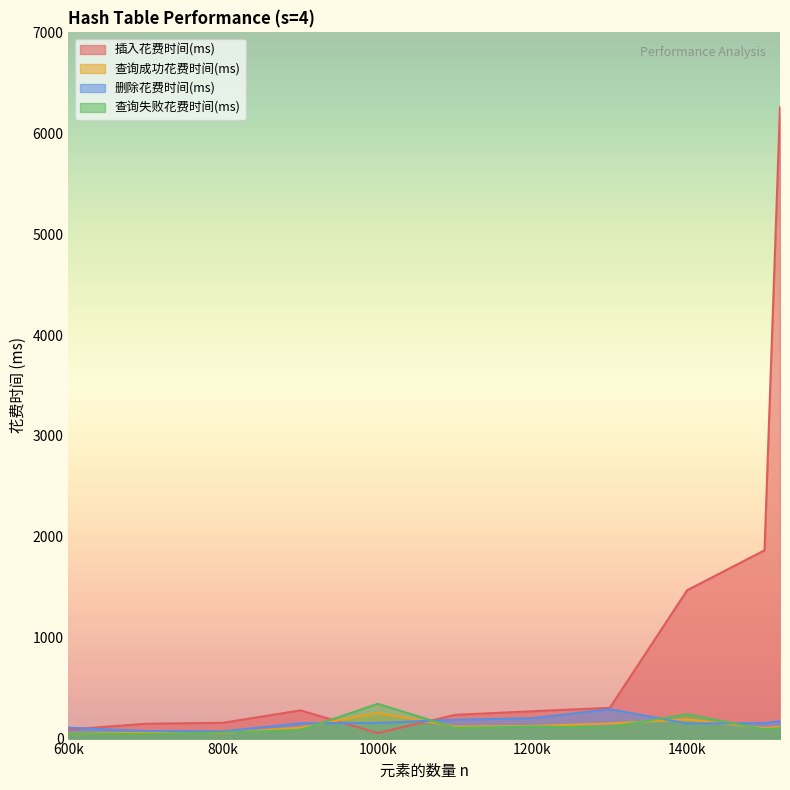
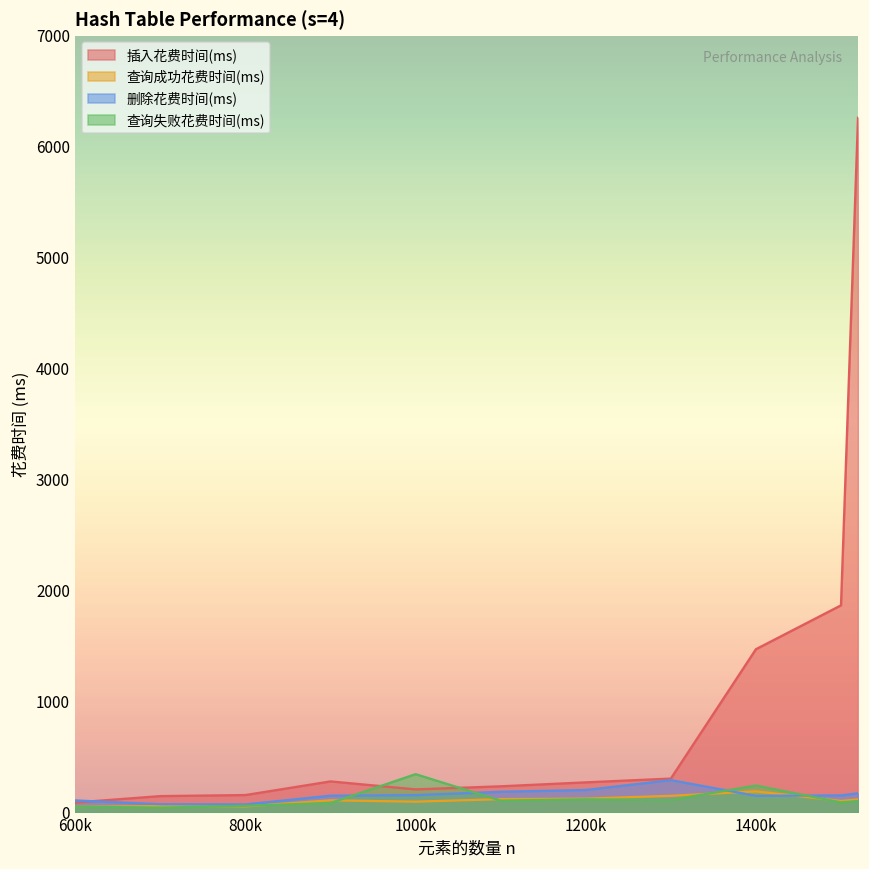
插入花费时间(ms), 1000k: 50 -> 210
查询成功花费时间(ms), 1000k: 250 -> 100
